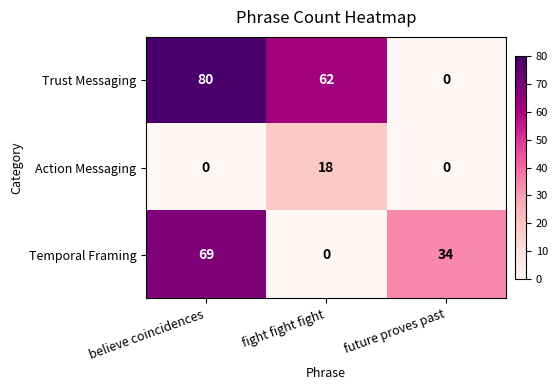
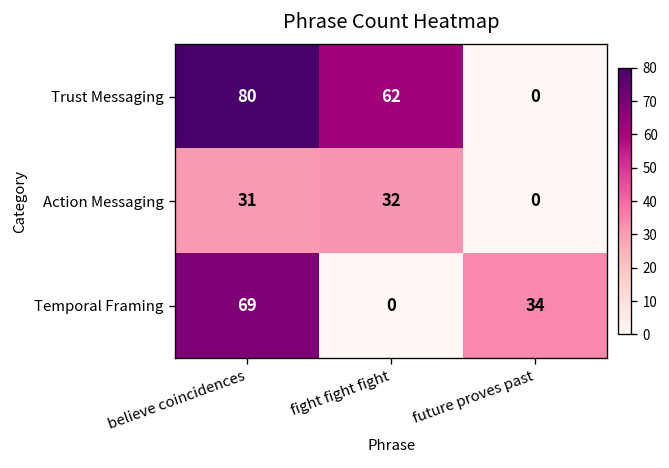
Action Messaging, believe coincidences: 0 -> 31
Action Messaging, fight fight fight: 18 -> 32
